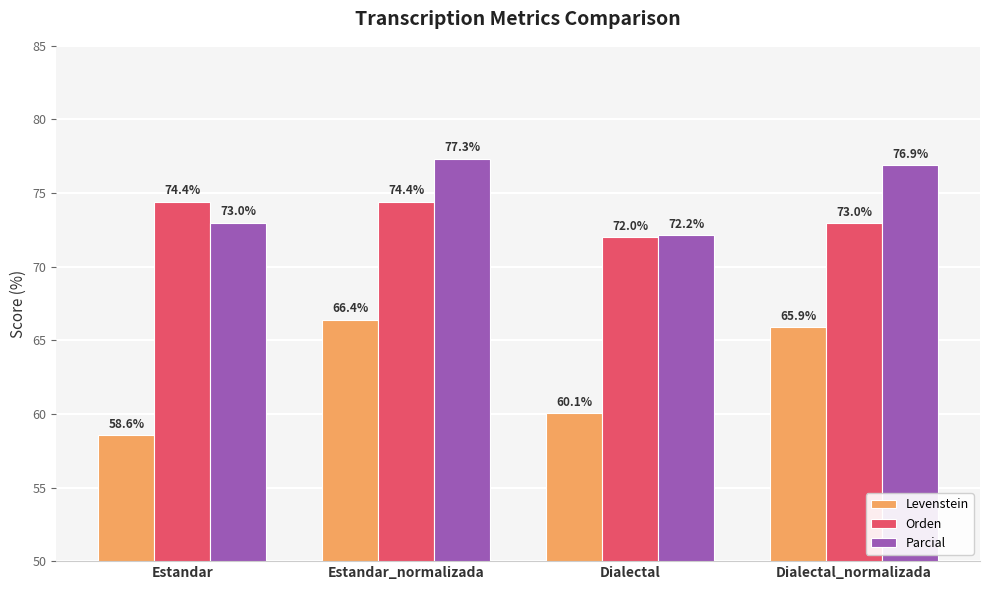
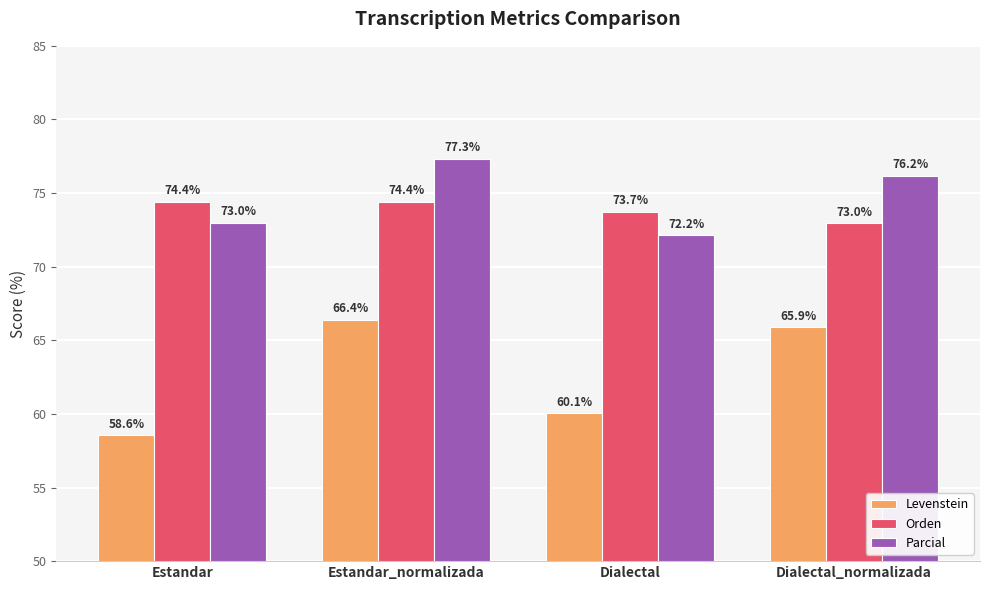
Orden, Dialectal: 72.0% -> 73.7%
Parcial, Dialectal_normalizada: 76.9% -> 76.2%
